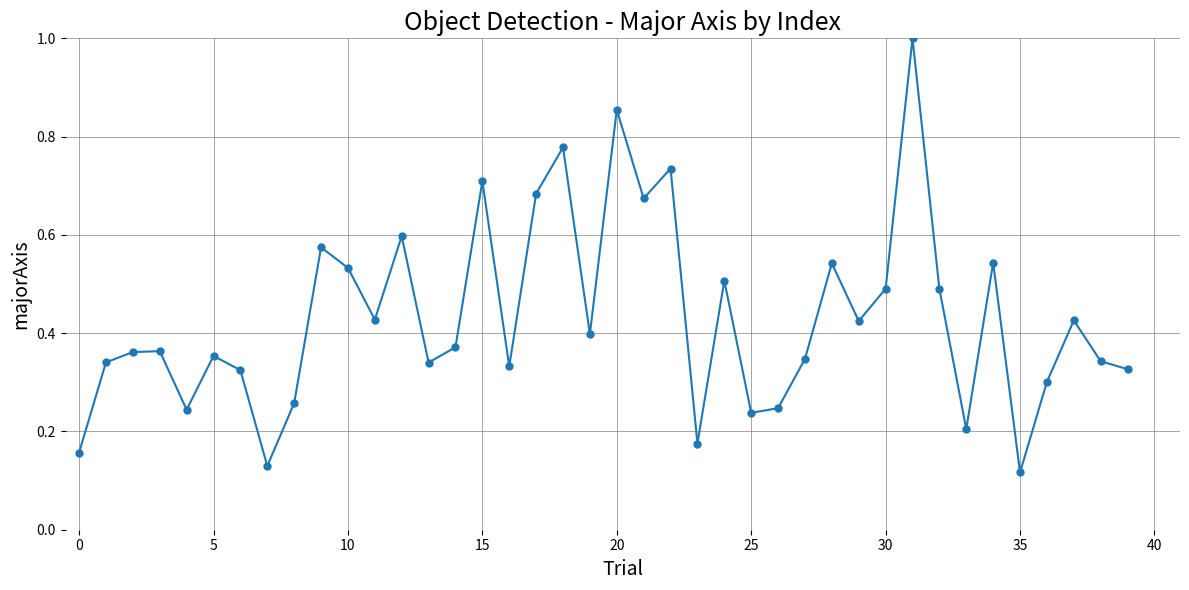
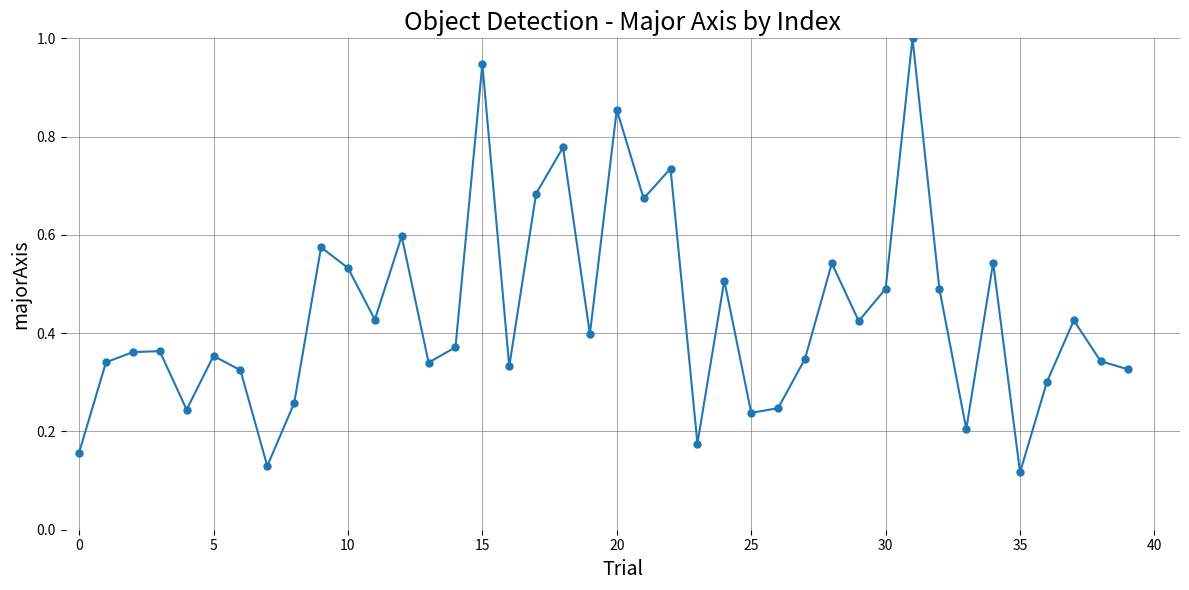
15: 0.71 -> 0.95
